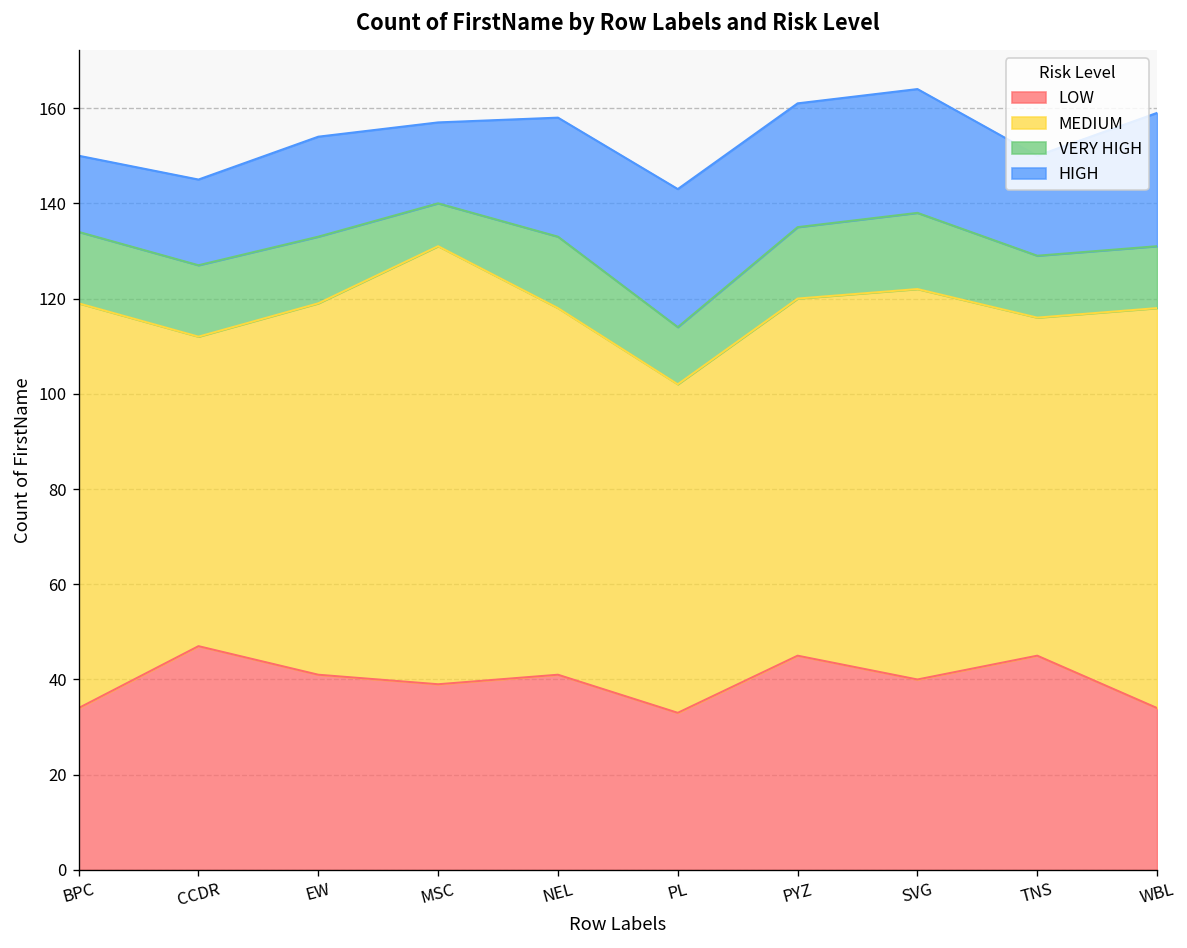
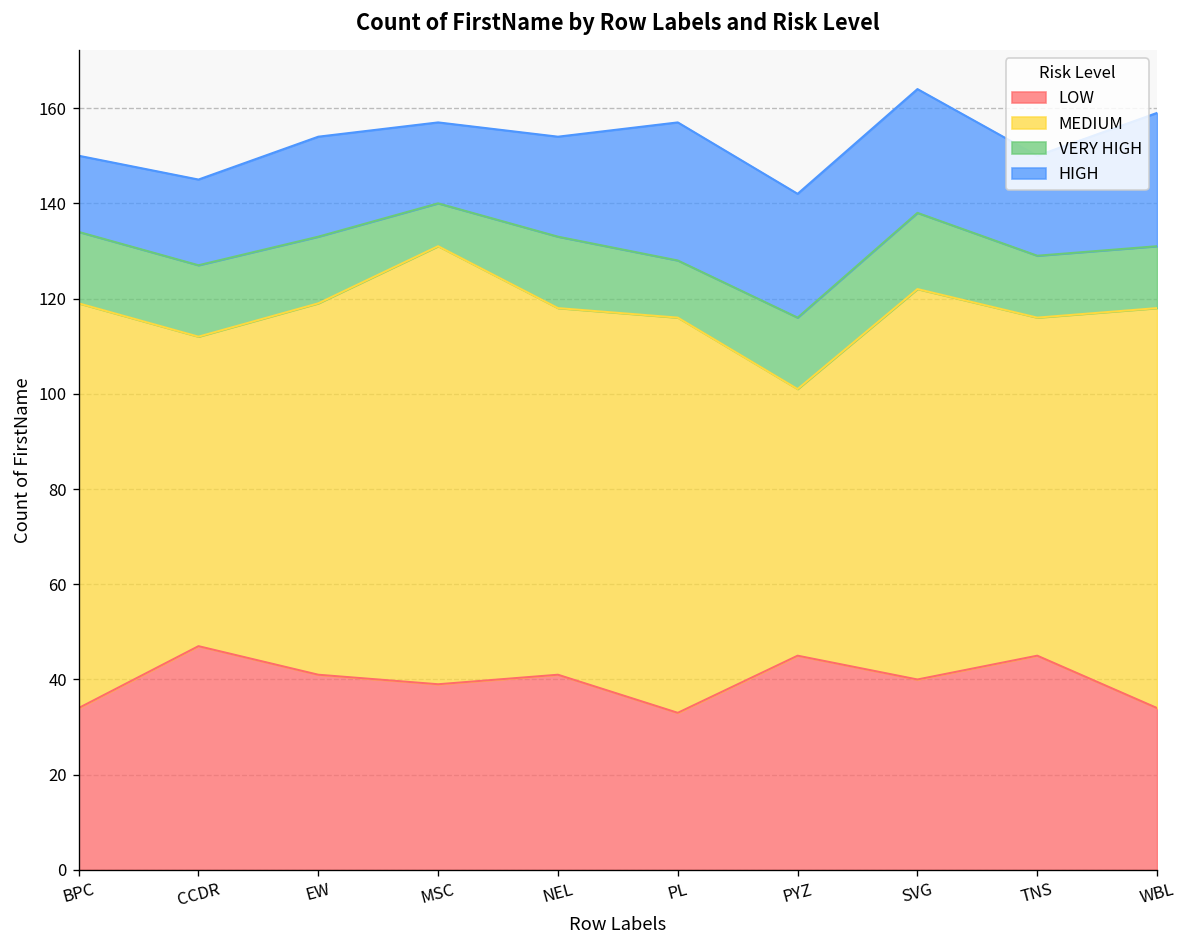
HIGH, NEL: 25 -> 21
MEDIUM, PL: 69 -> 83
MEDIUM, PYZ: 75 -> 56
